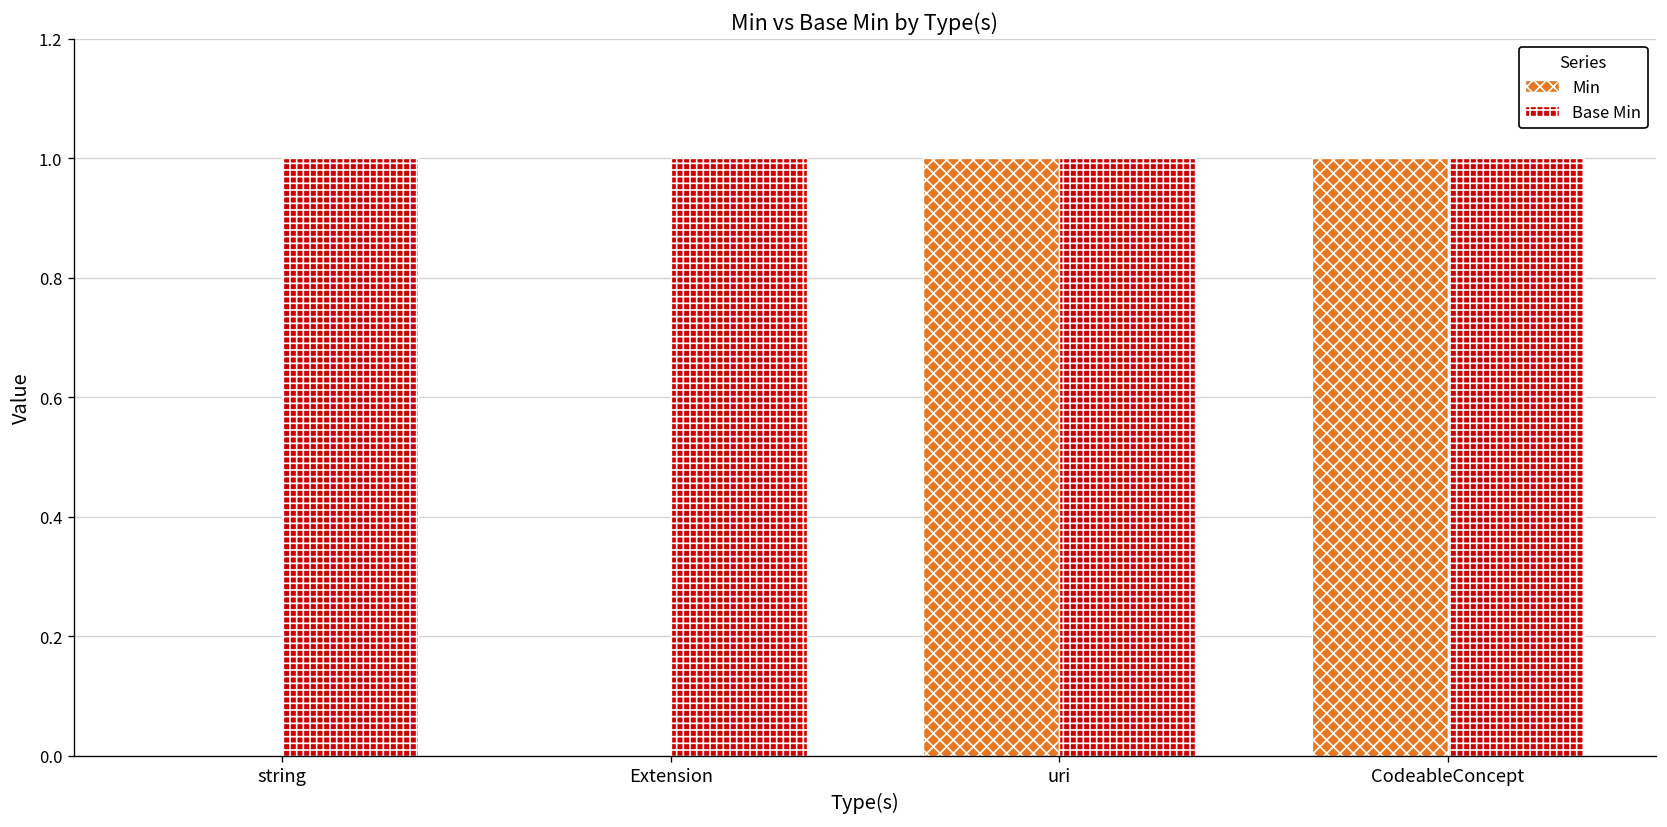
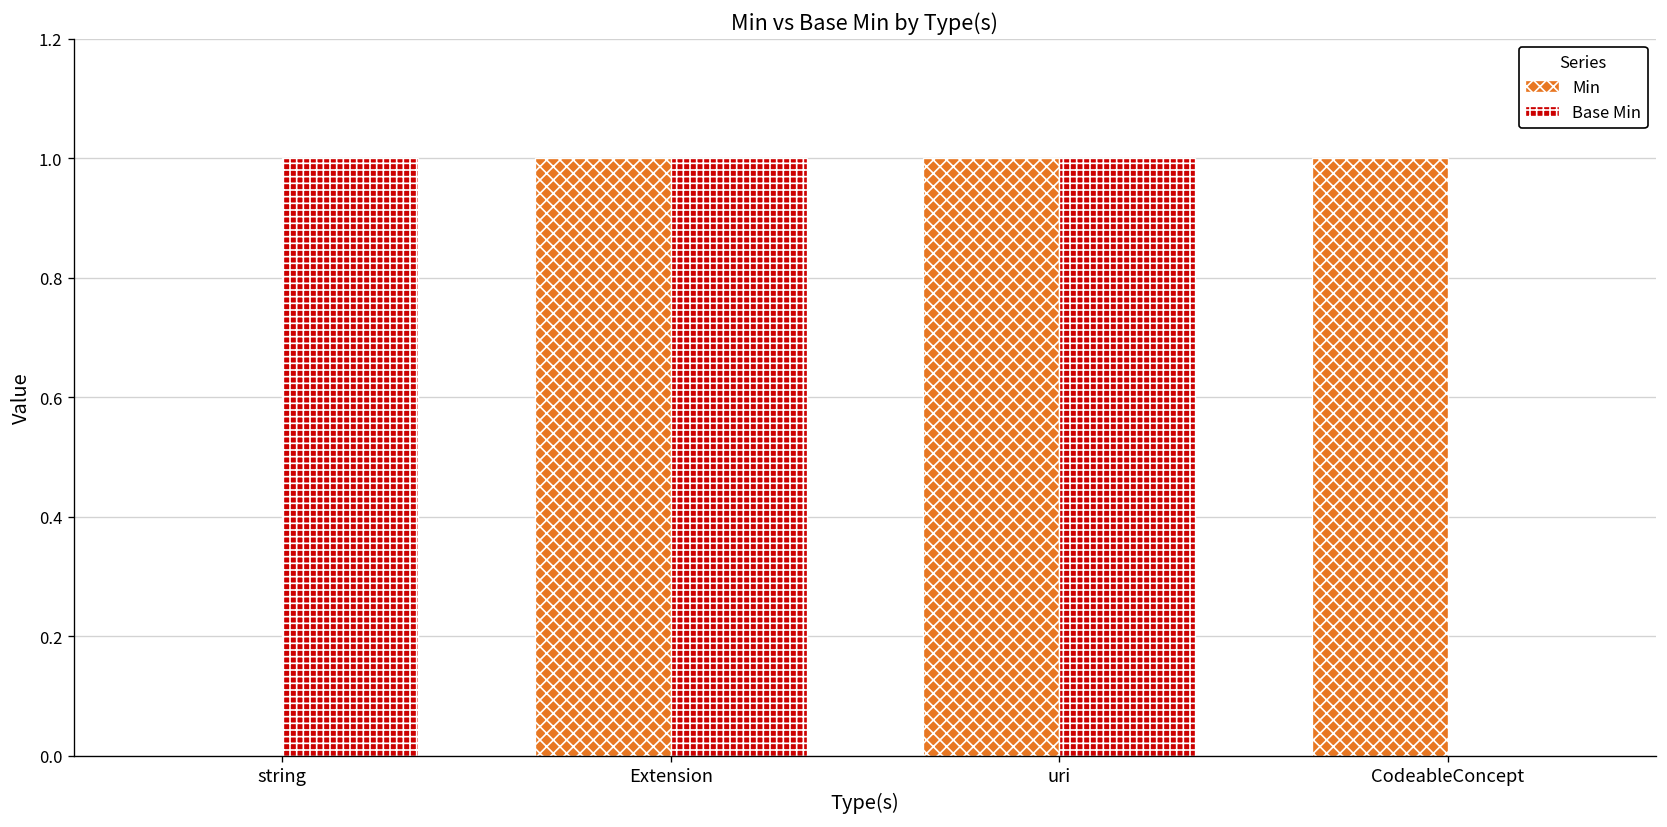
Min, Extension: 0 -> 1
Base Min, CodeableConcept: 1 -> 0
